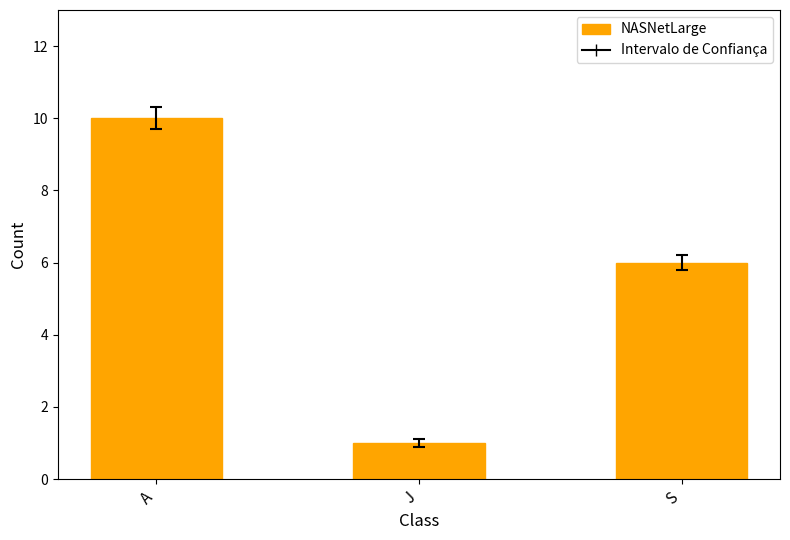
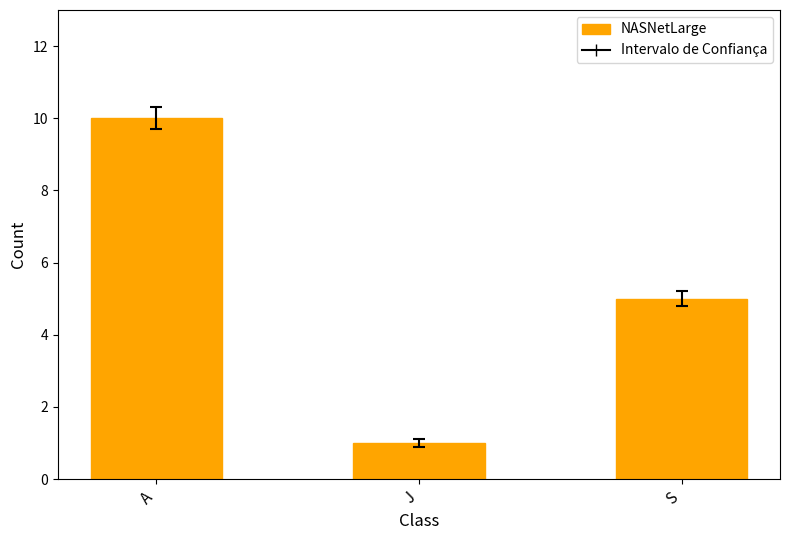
NASNetLarge, S: 6 -> 5
